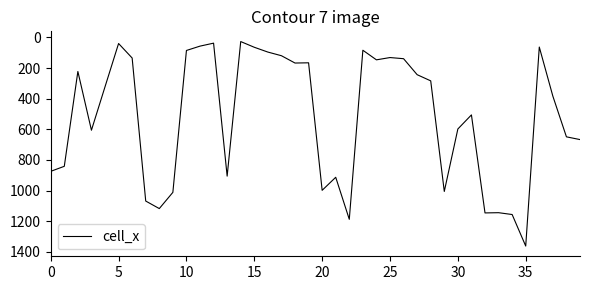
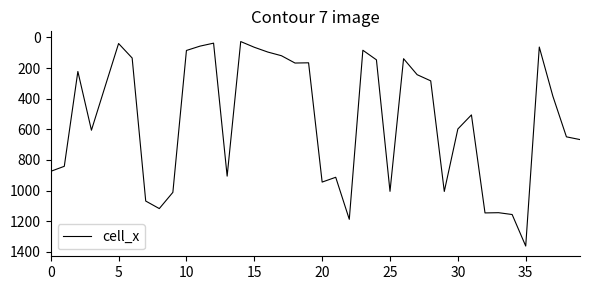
20: 1000 -> 940
25: 130 -> 1000
